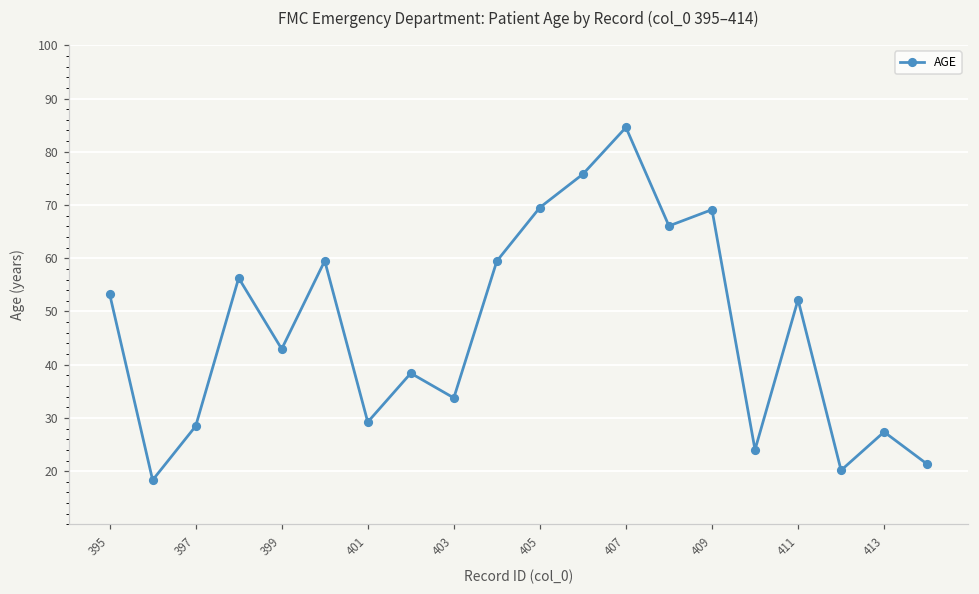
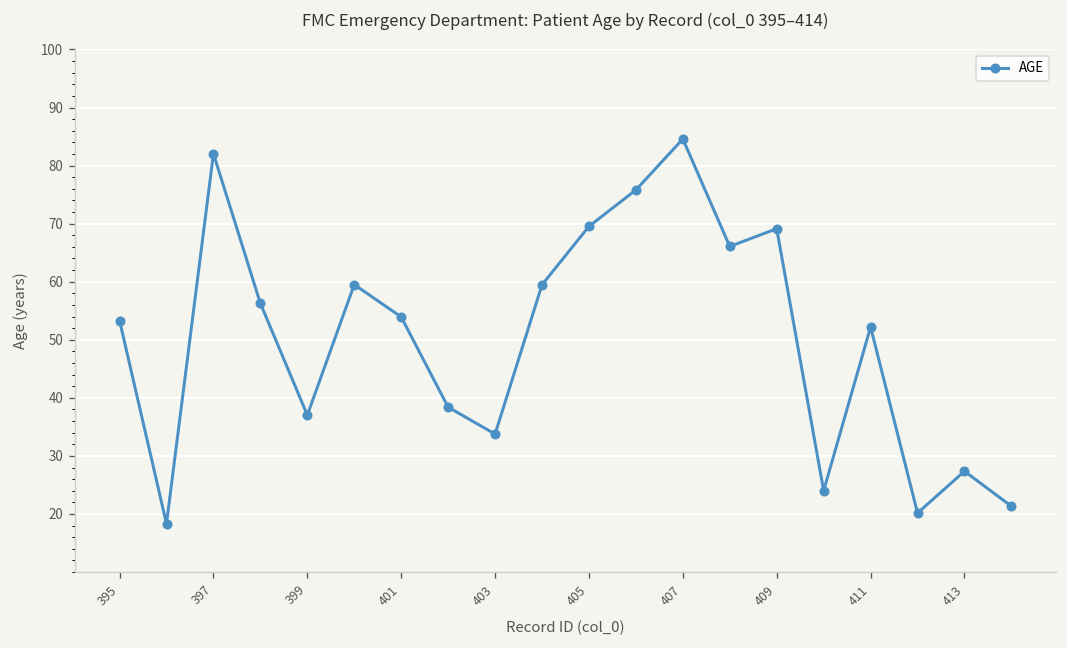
397: 28 -> 82
399: 43 -> 37
401: 29 -> 54
